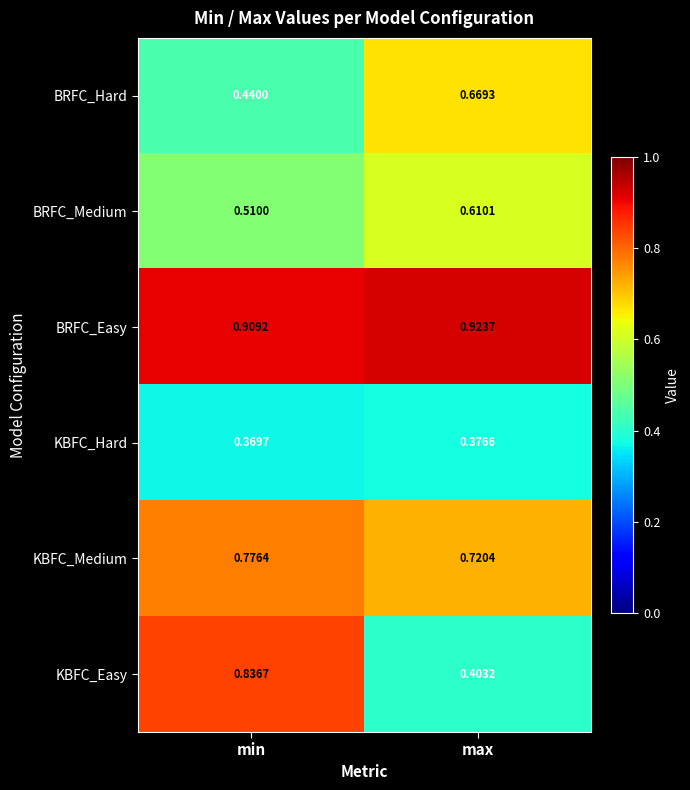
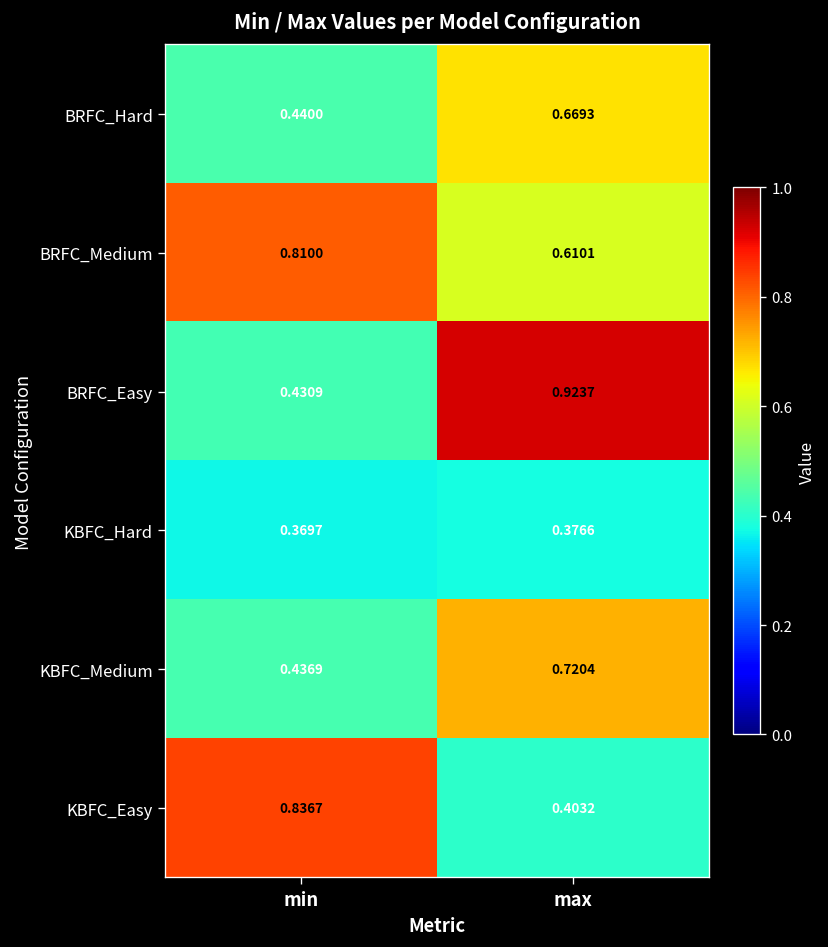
BRFC_Medium, min: 0.5100 -> 0.8100
BRFC_Easy, min: 0.9092 -> 0.4309
KBFC_Medium, min: 0.7764 -> 0.4369
